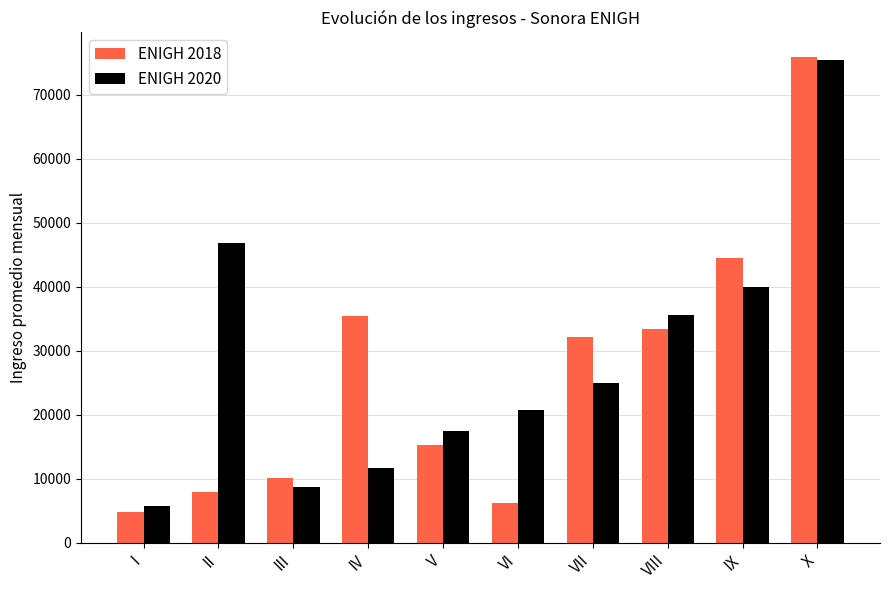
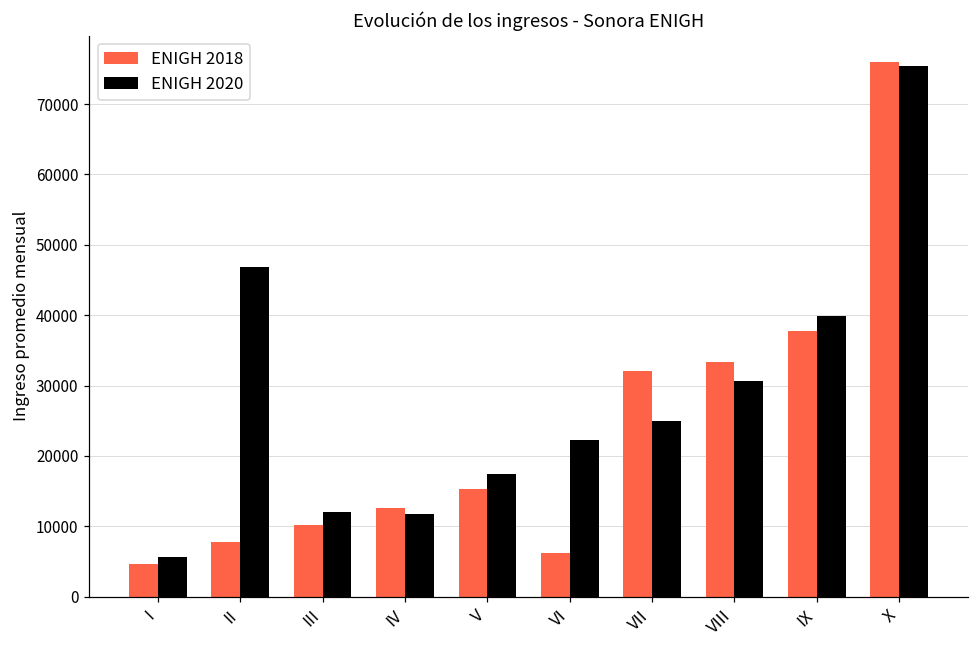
ENIGH 2020, III: 9000 -> 12000
ENIGH 2018, IV: 35000 -> 13000
ENIGH 2020, VI: 21000 -> 22000
ENIGH 2020, VIII: 36000 -> 31000
ENIGH 2018, IX: 44000 -> 38000
